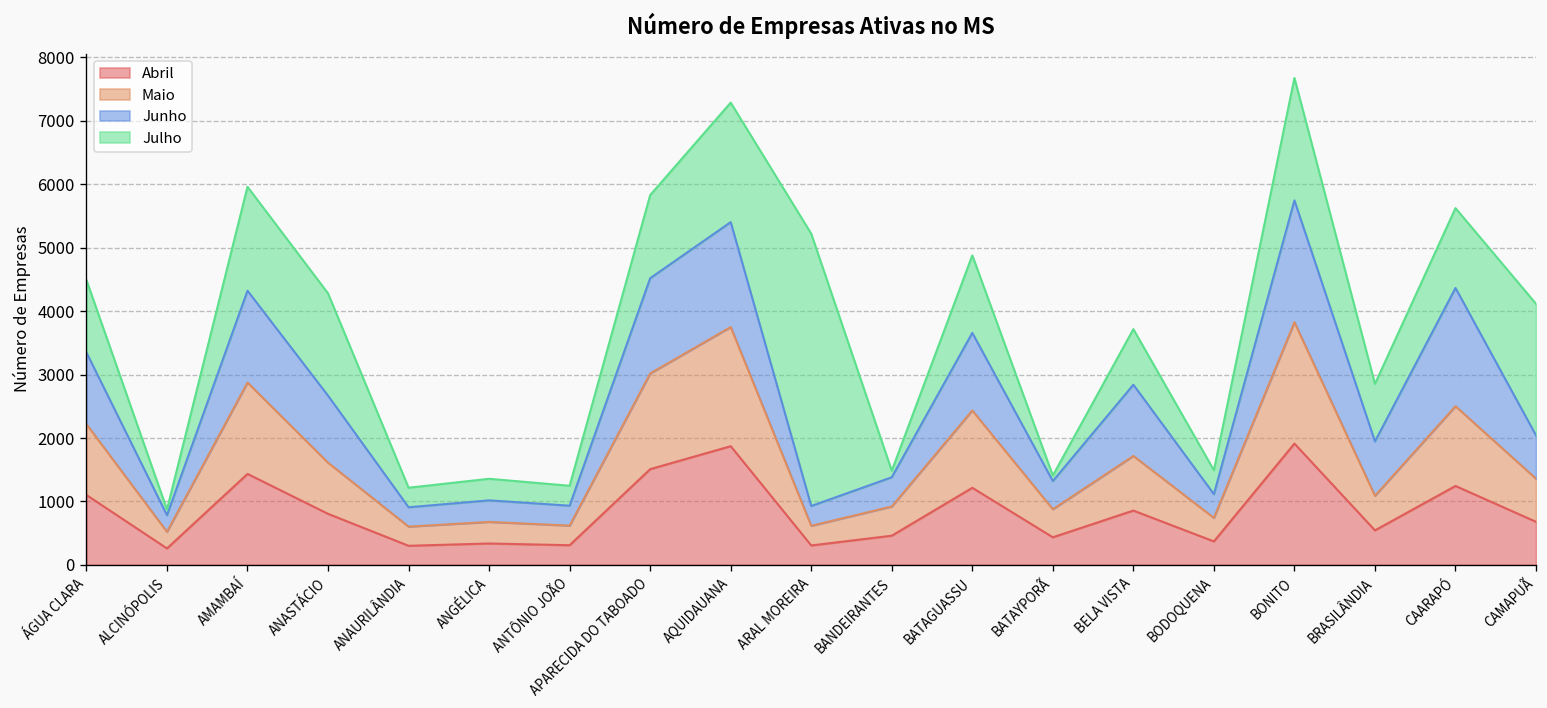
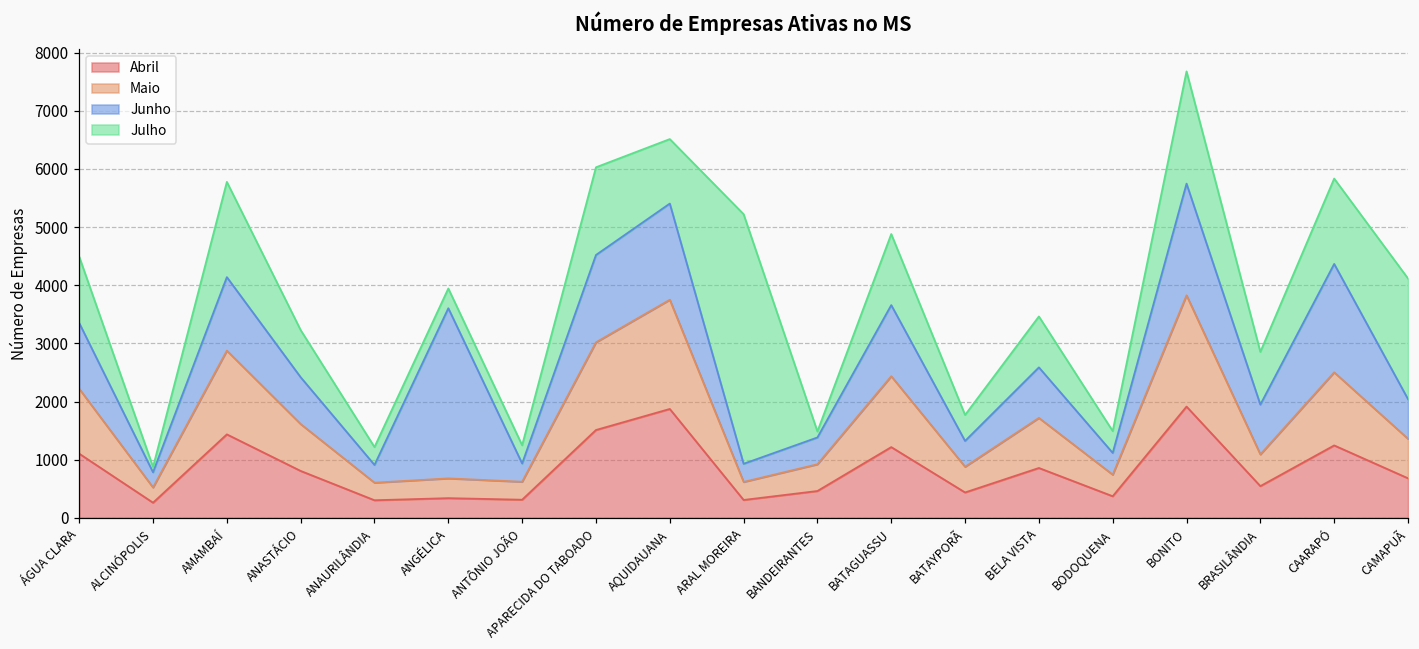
Junho, AMAMBAÍ: 1400 -> 1300
Junho, ANASTÁCIO: 1100 -> 800
Julho, ANASTÁCIO: 1600 -> 800
Junho, ANGÉLICA: 300 -> 2900
Julho, APARECIDA DO TABOADO: 1300 -> 1500
Julho, AQUIDAUANA: 1900 -> 1100
Julho, BATAYPORÃ: 100 -> 400
Junho, BELA VISTA: 1100 -> 900
Julho, CAARAPÓ: 1300 -> 1500
